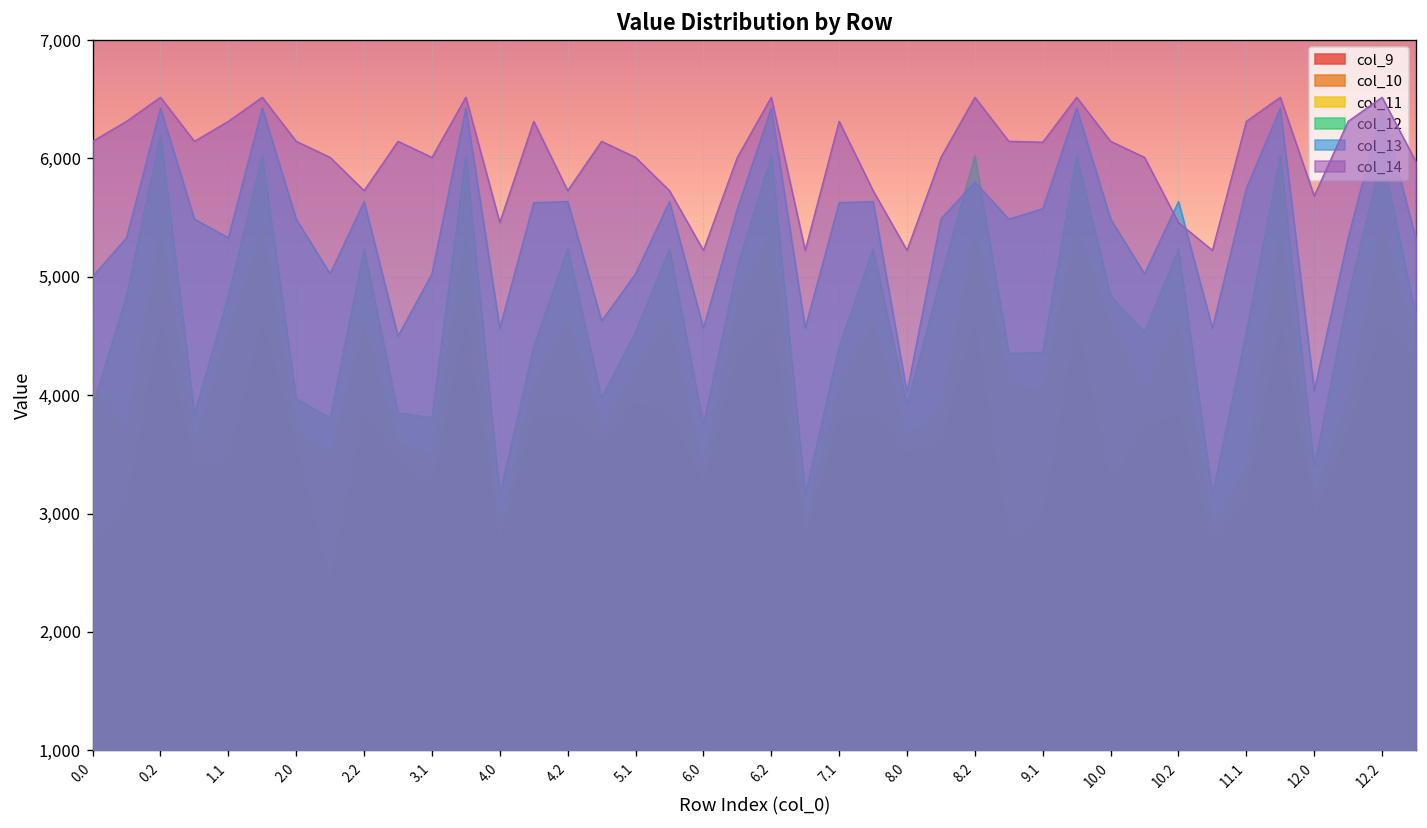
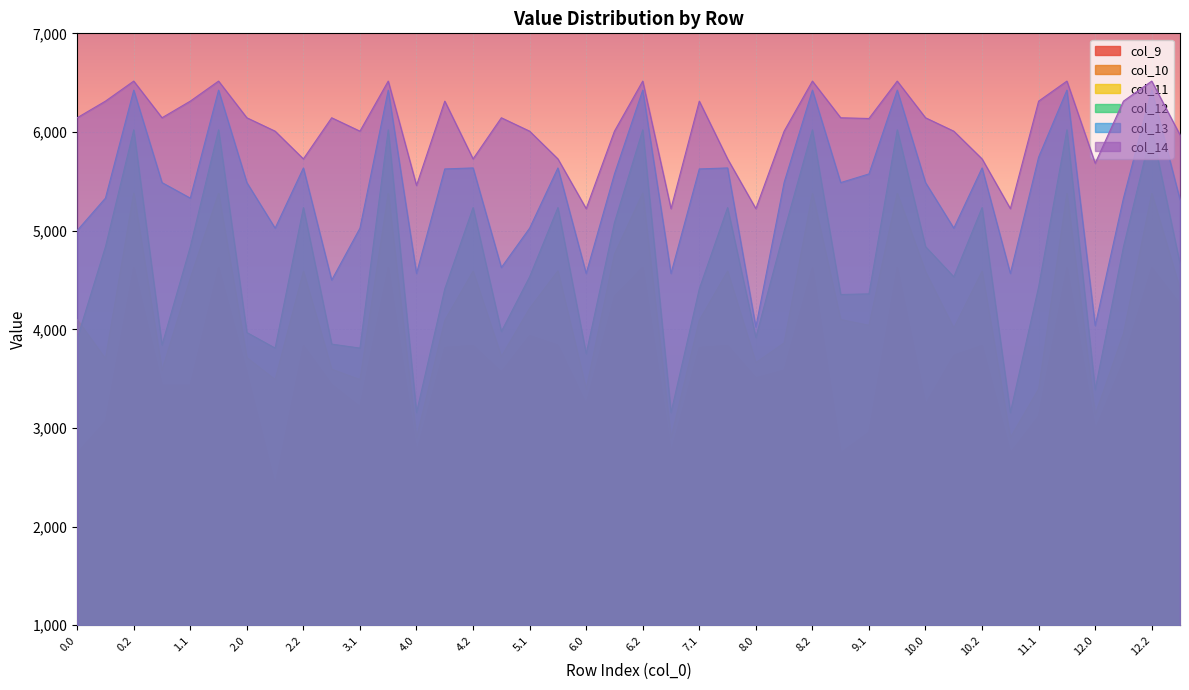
col_12, 0.2: 6,200 -> 6,000
col_13, 8.2: 5,800 -> 6,400
col_14, 10.2: 5,500 -> 5,700
col_12, 11.1: 4,500 -> 4,400
